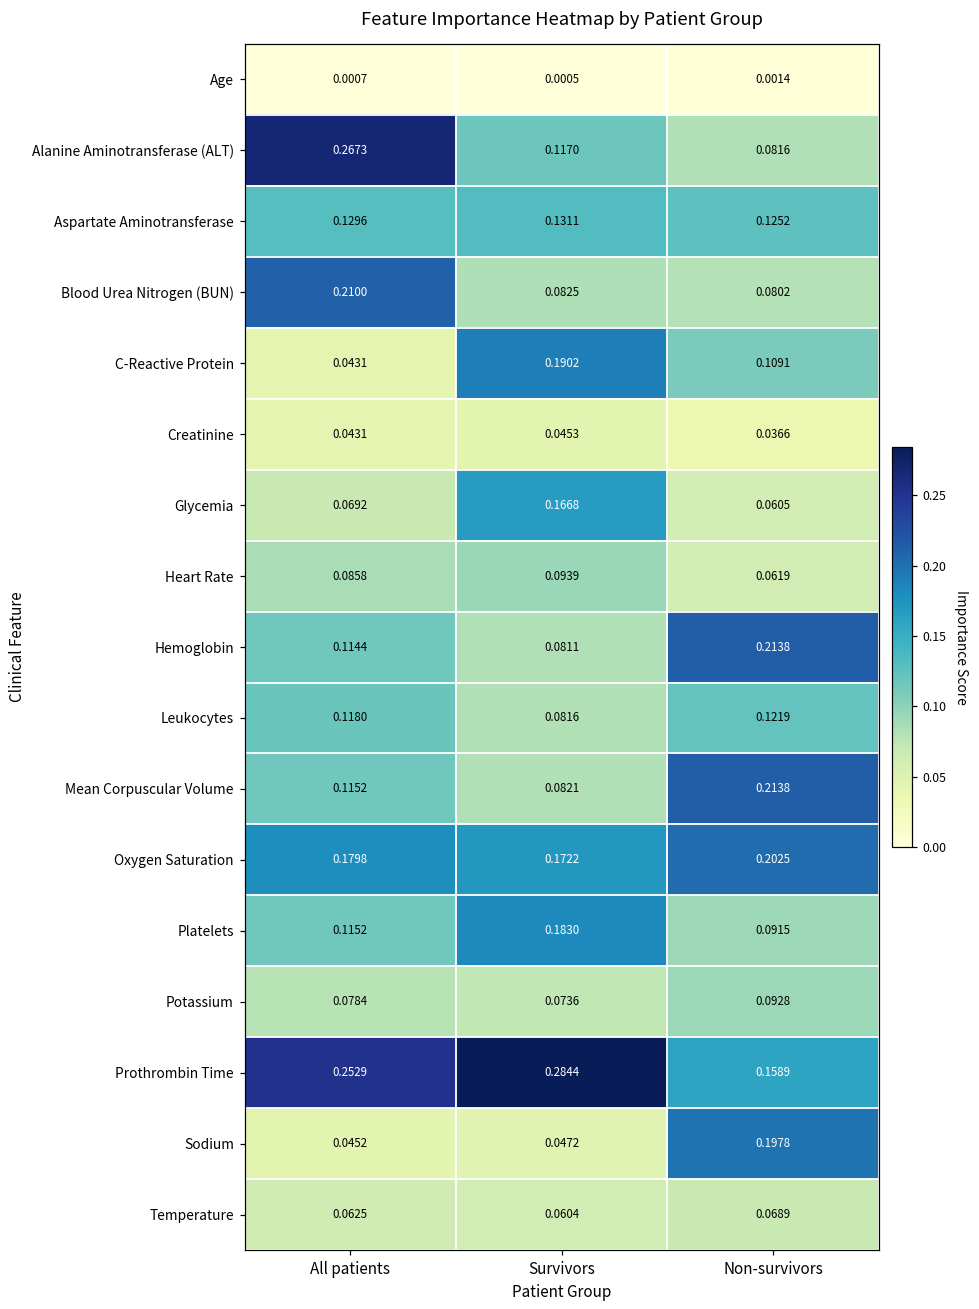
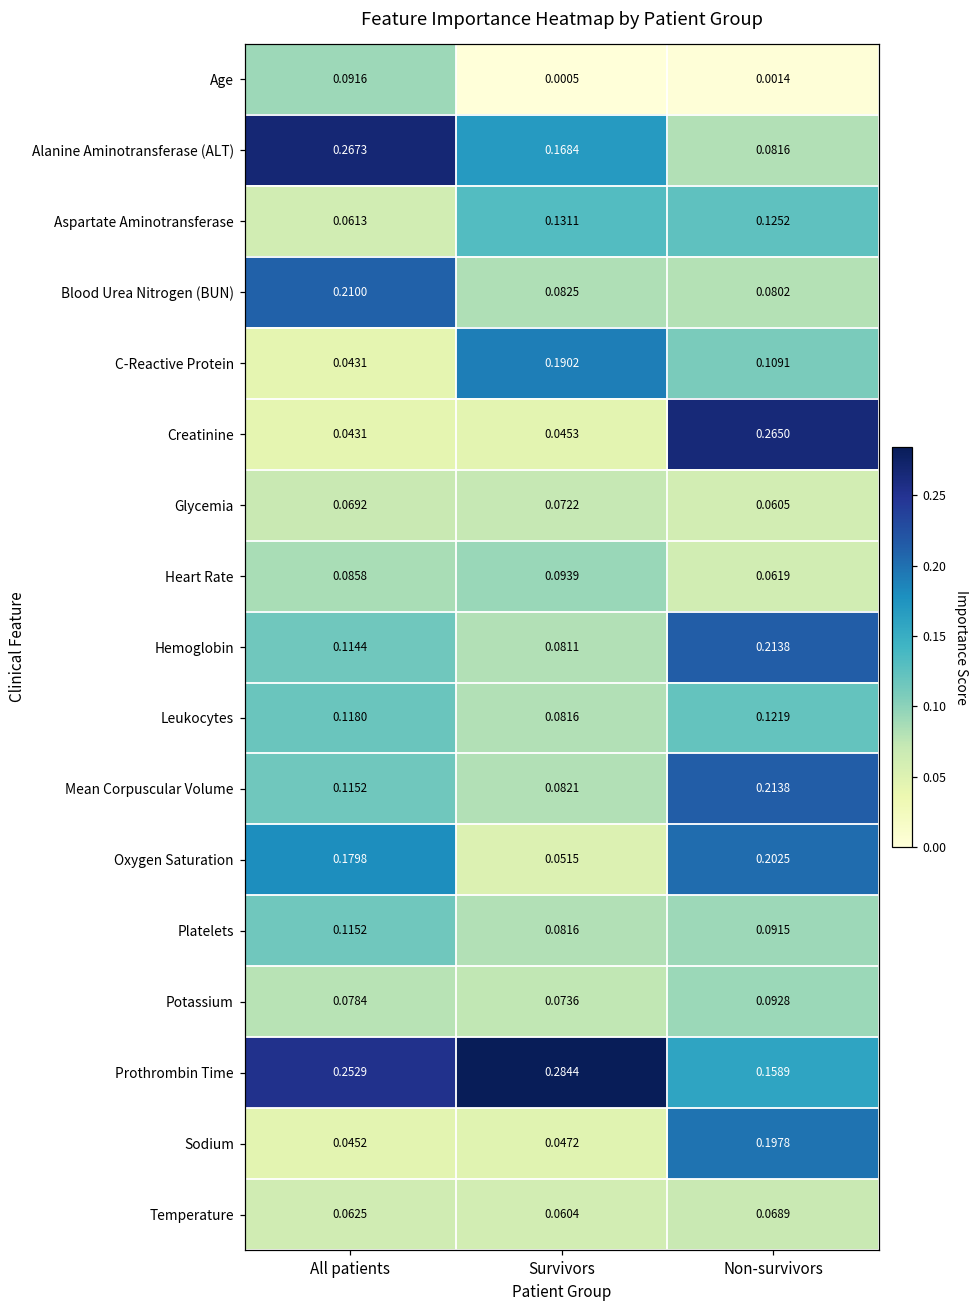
Age, All patients: 0.0007 -> 0.0916
Alanine Aminotransferase (ALT), Survivors: 0.1170 -> 0.1684
Aspartate Aminotransferase, All patients: 0.1296 -> 0.0613
Creatinine, Non-survivors: 0.0366 -> 0.2650
Glycemia, Survivors: 0.1668 -> 0.0722
Oxygen Saturation, Survivors: 0.1722 -> 0.0515
Platelets, Survivors: 0.1830 -> 0.0816
